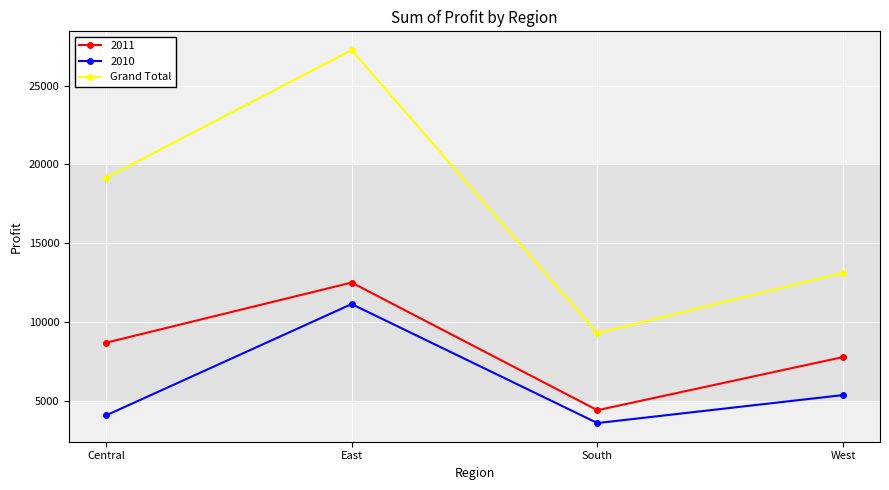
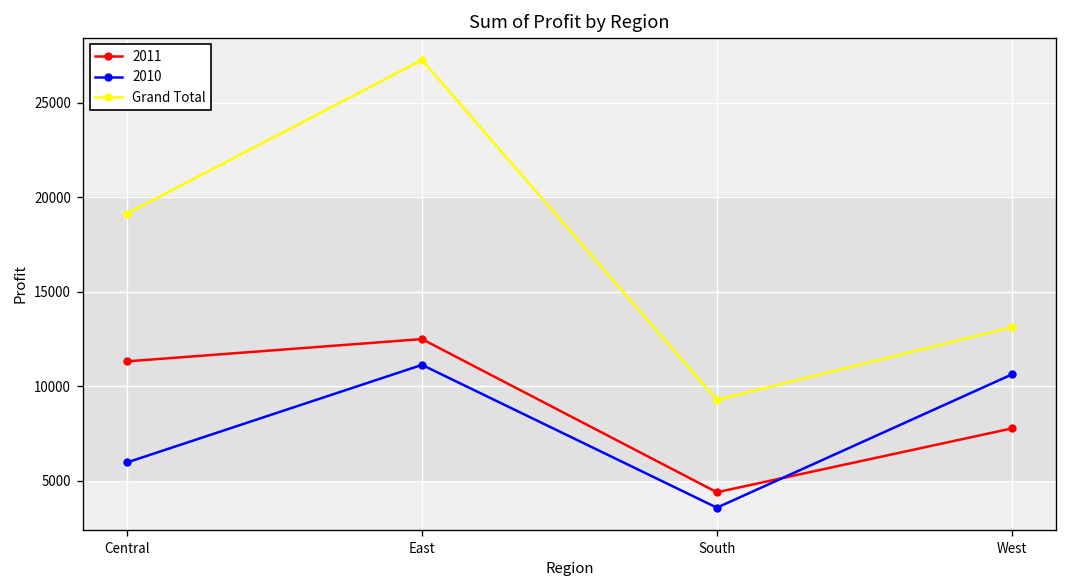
2011, Central: 8700 -> 11300
2010, Central: 4100 -> 6000
2010, West: 5400 -> 10600
